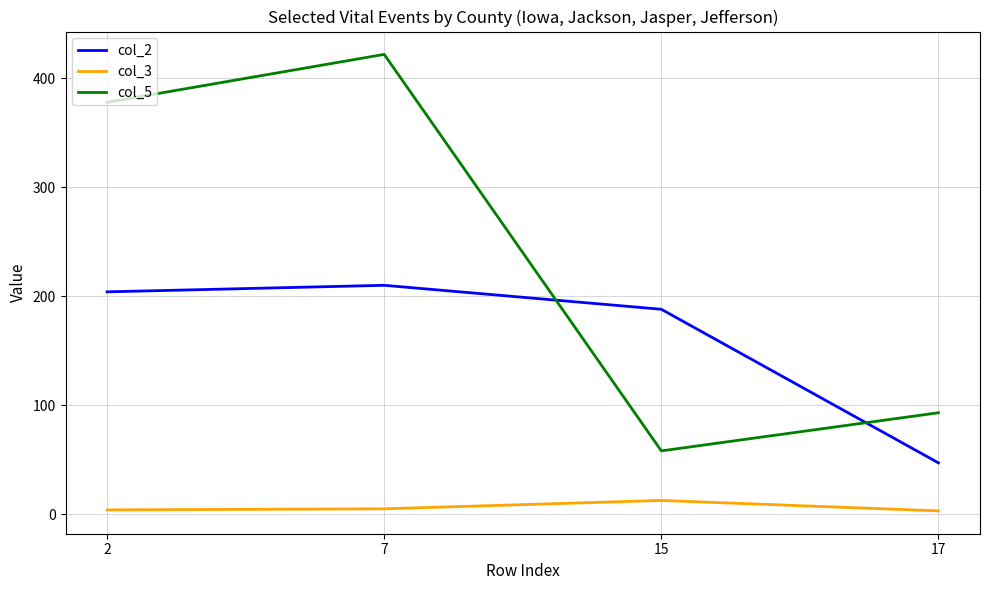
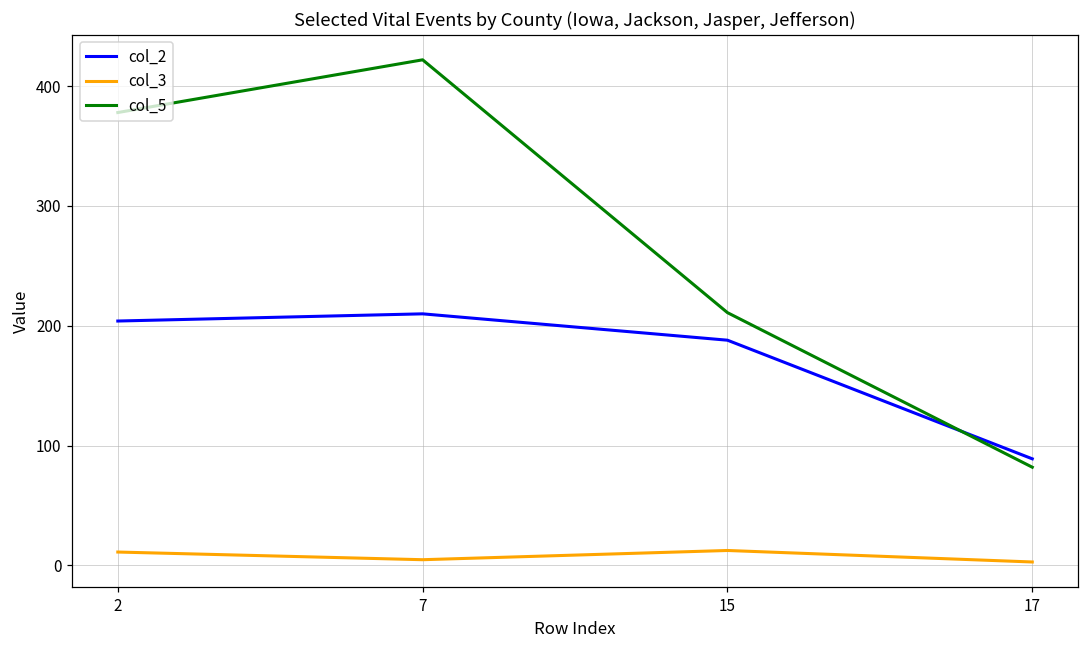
col_3, 2: 4 -> 11
col_5, 15: 58 -> 211
col_2, 17: 47 -> 89
col_5, 17: 93 -> 82
